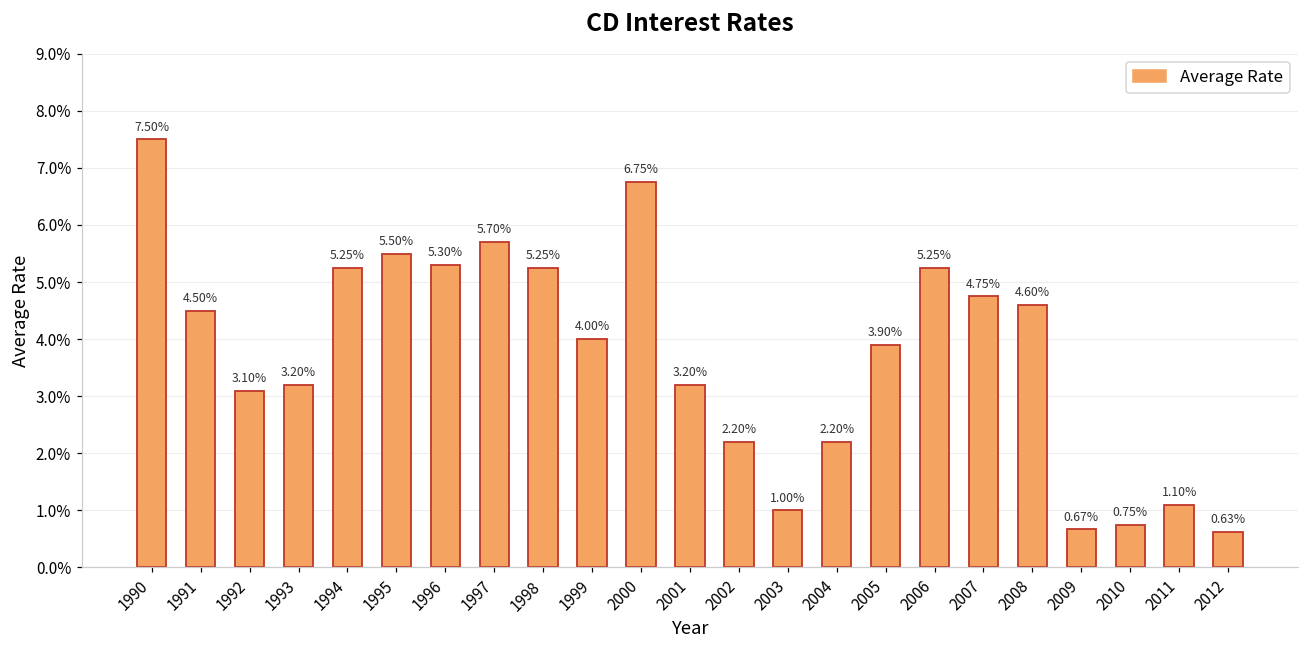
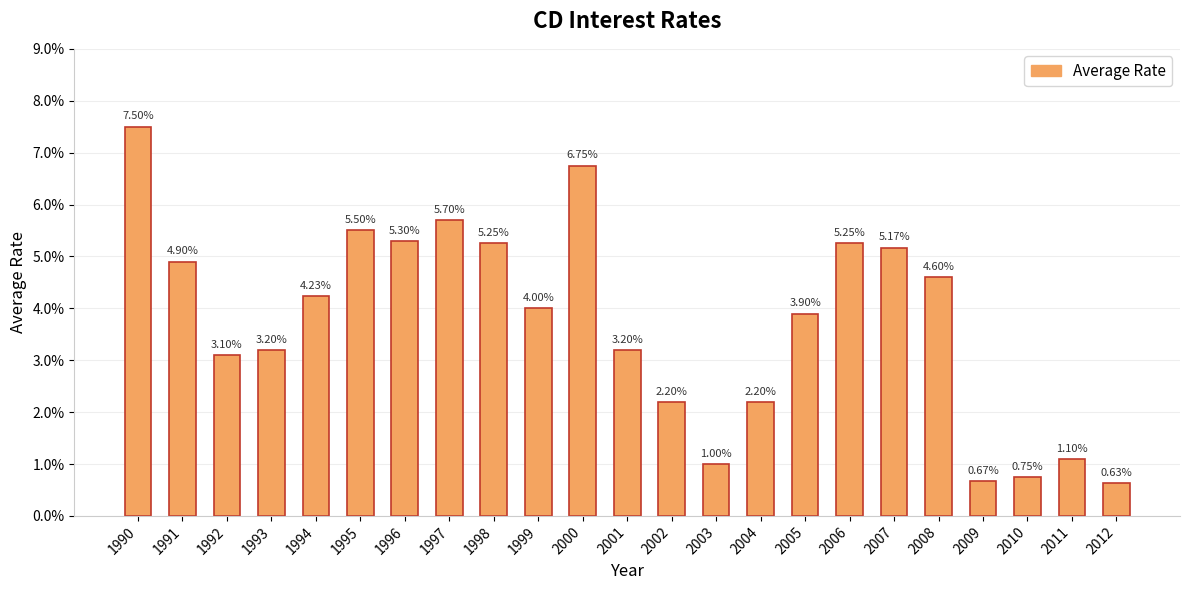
1991: 4.50% -> 4.90%
1994: 5.25% -> 4.23%
2007: 4.75% -> 5.17%
